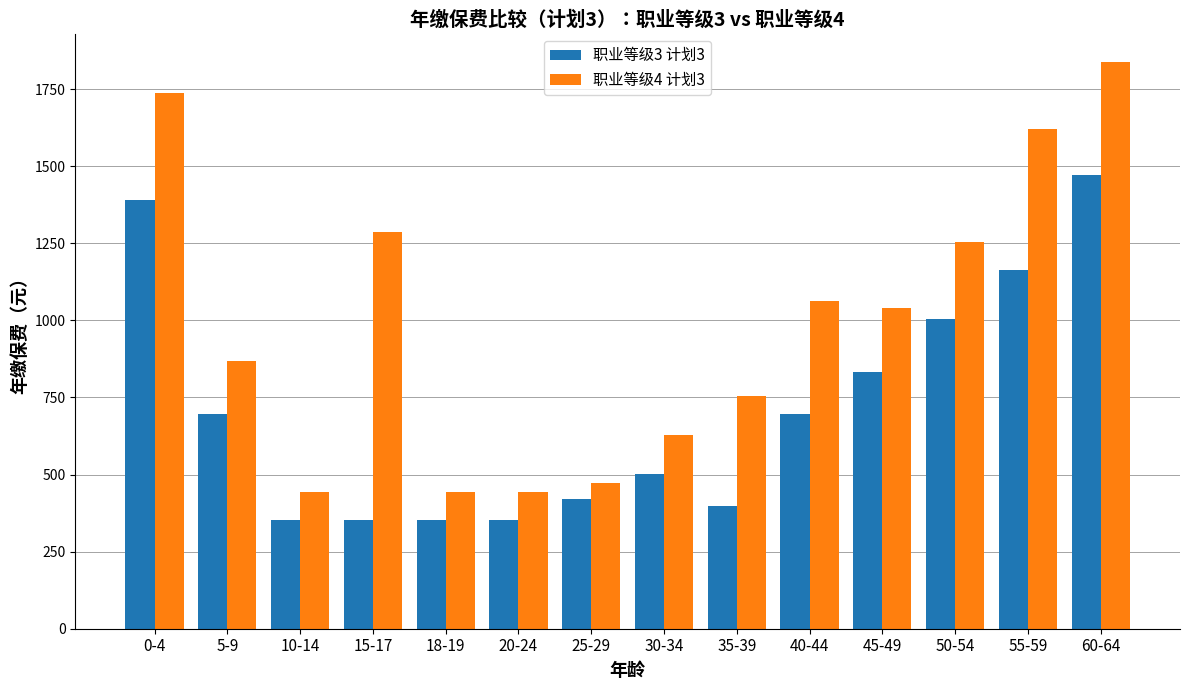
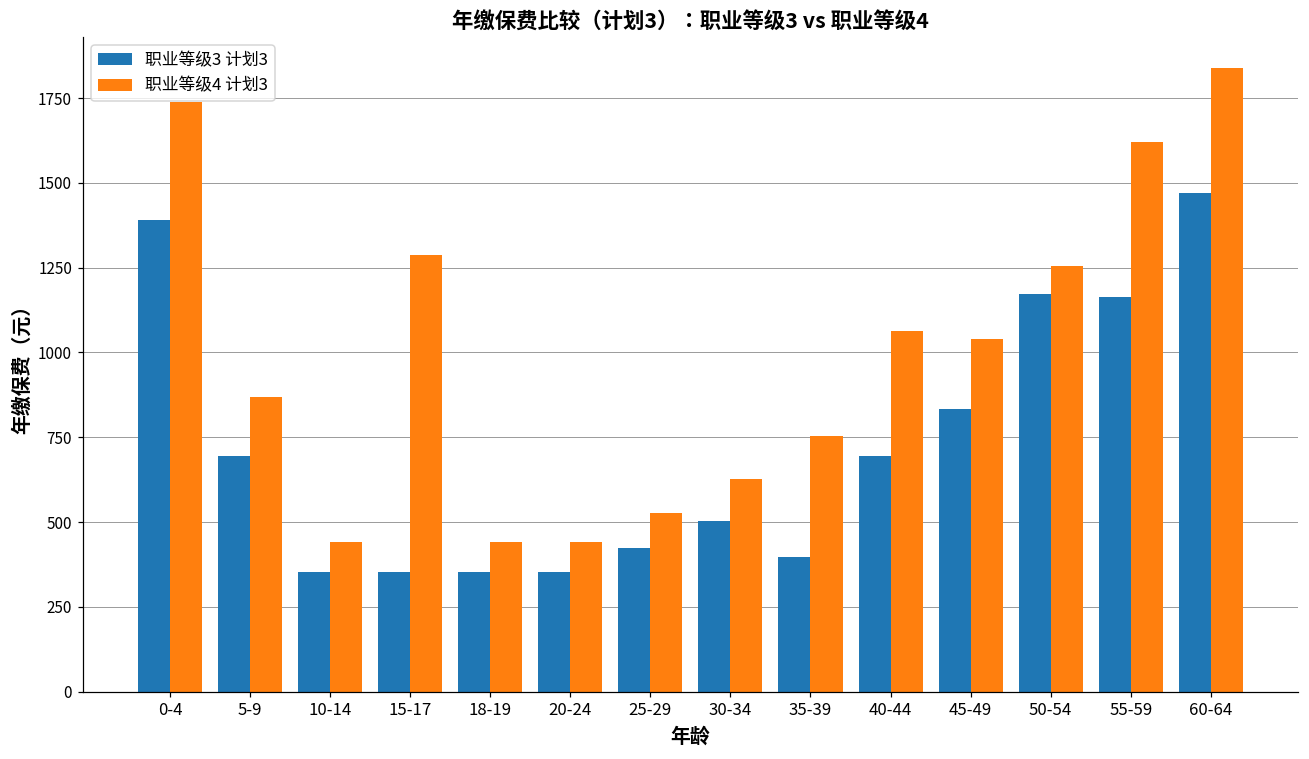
职业等级4 计划3, 25-29: 470 -> 530
职业等级3 计划3, 50-54: 1000 -> 1170
